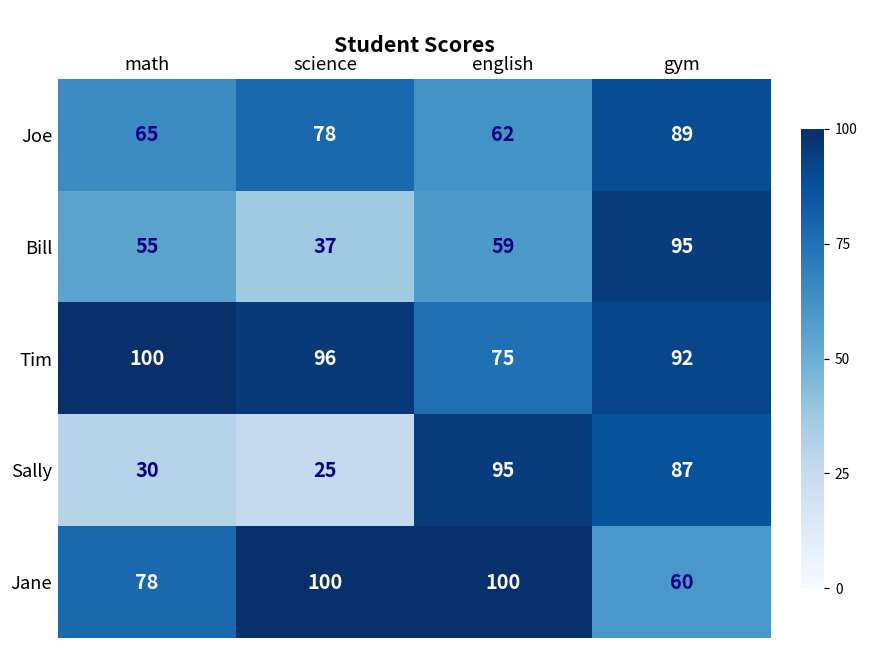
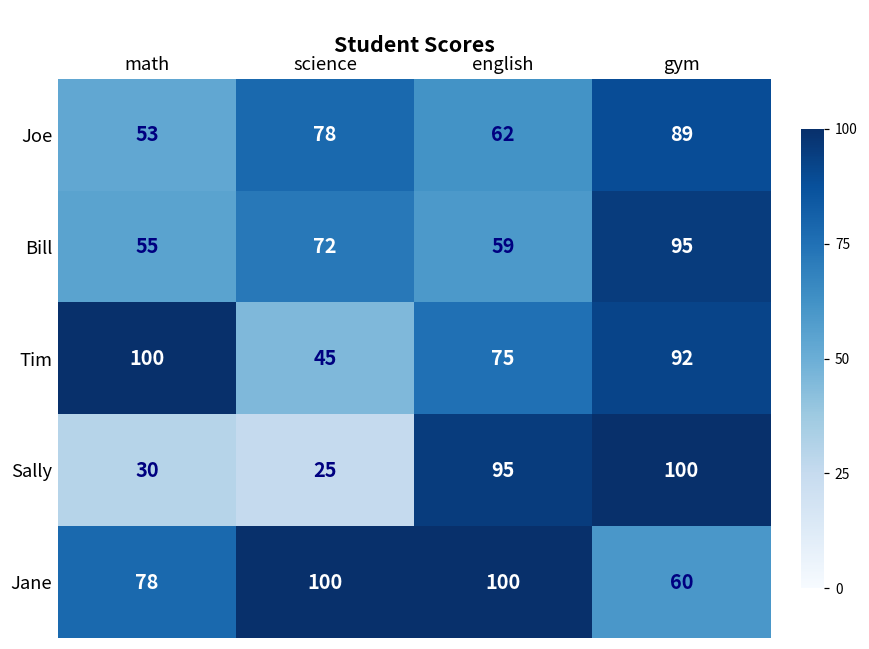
Joe, math: 65 -> 53
Bill, science: 37 -> 72
Tim, science: 96 -> 45
Sally, gym: 87 -> 100
